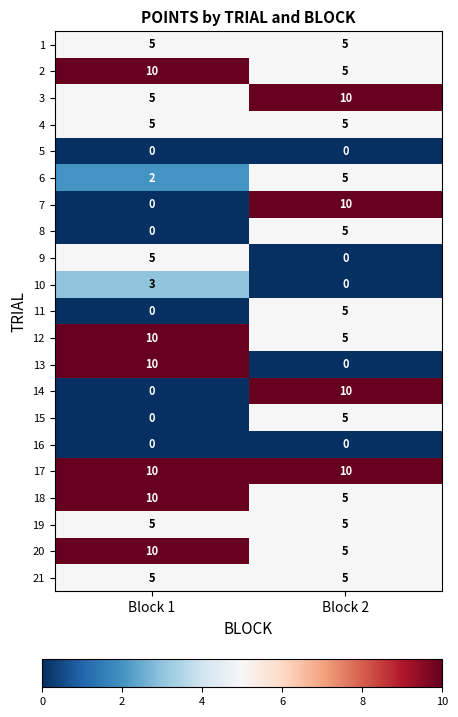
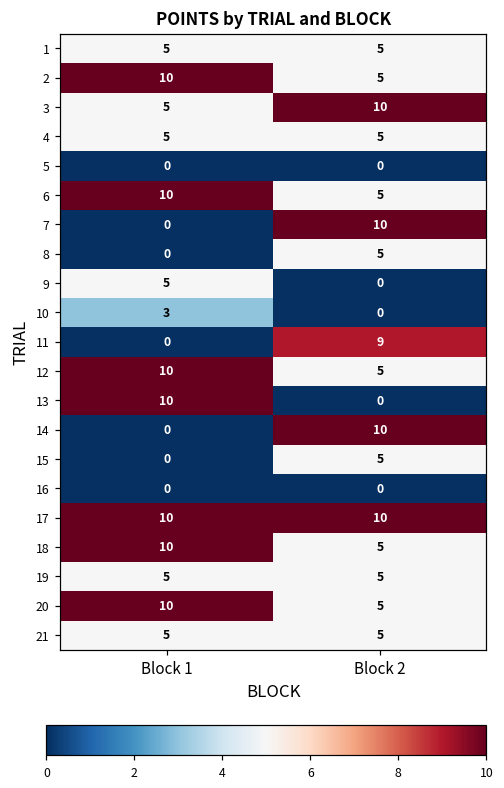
6, Block 1: 2 -> 10
11, Block 2: 5 -> 9
